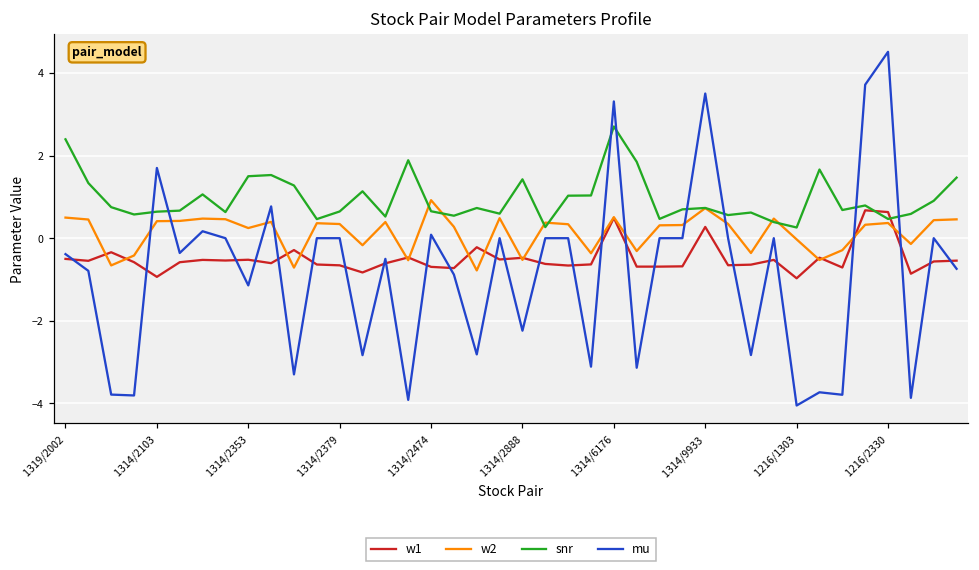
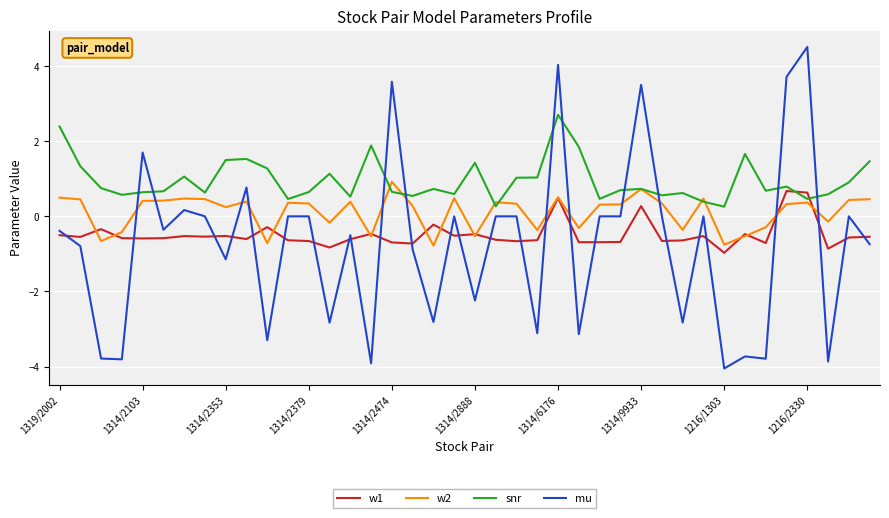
w1, 1314/2103: -0.9 -> -0.6
mu, 1314/2474: 0.1 -> 3.6
mu, 1314/6176: 3.3 -> 4.0
w2, 1216/1303: 0.0 -> -0.8
